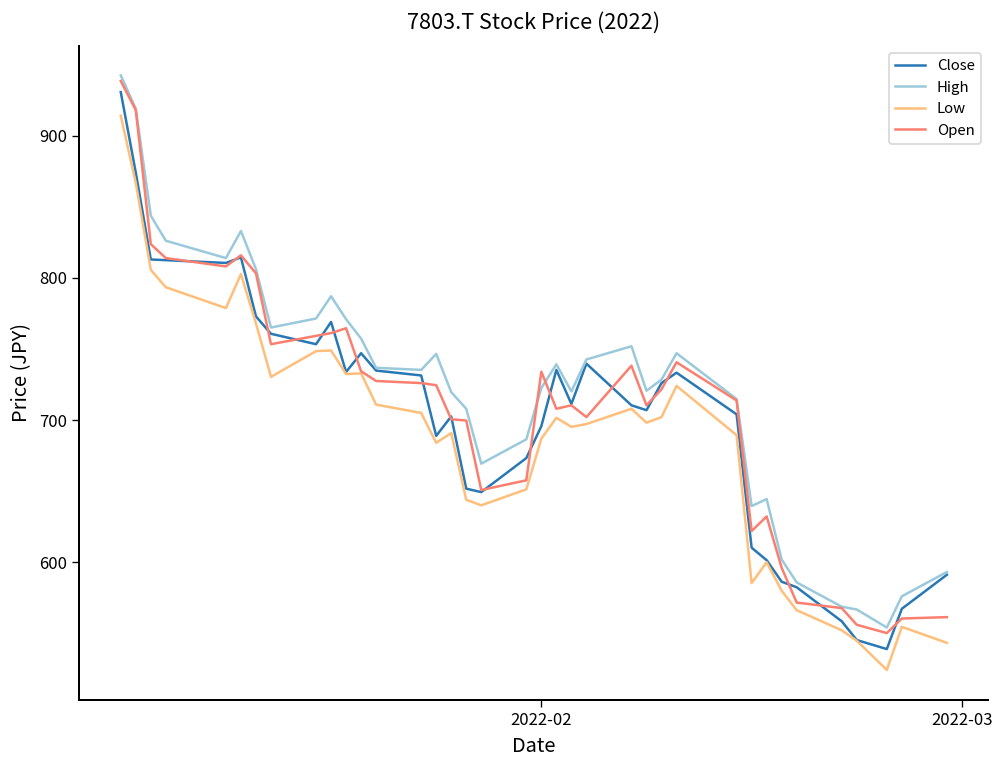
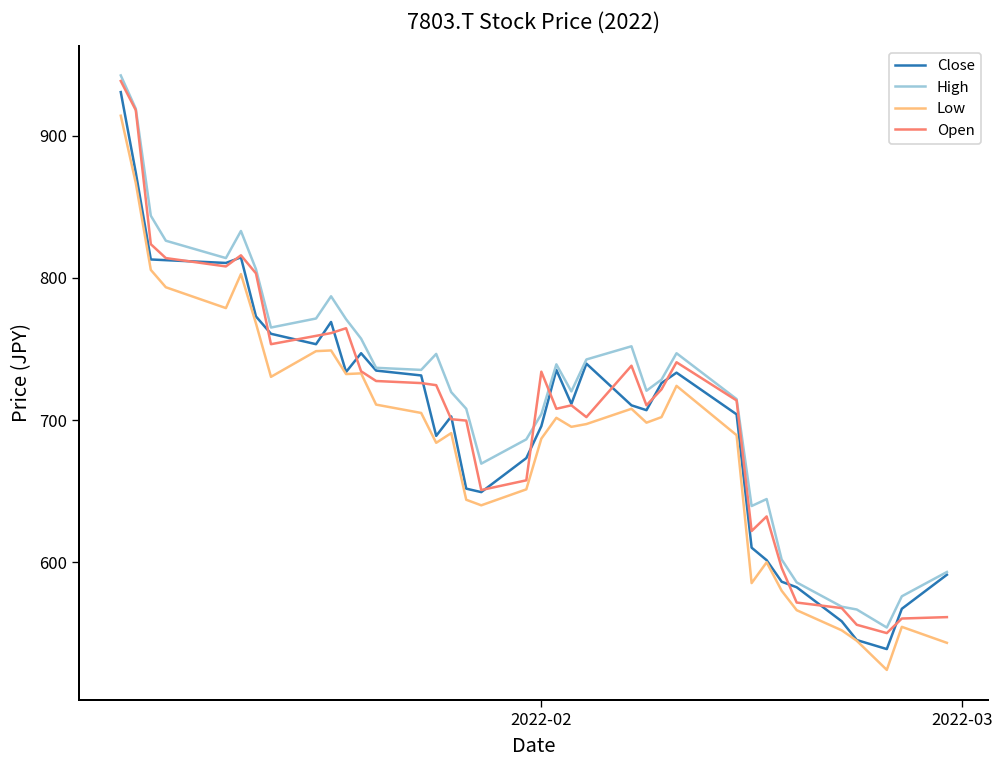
High, 2022-02: 723 -> 704
